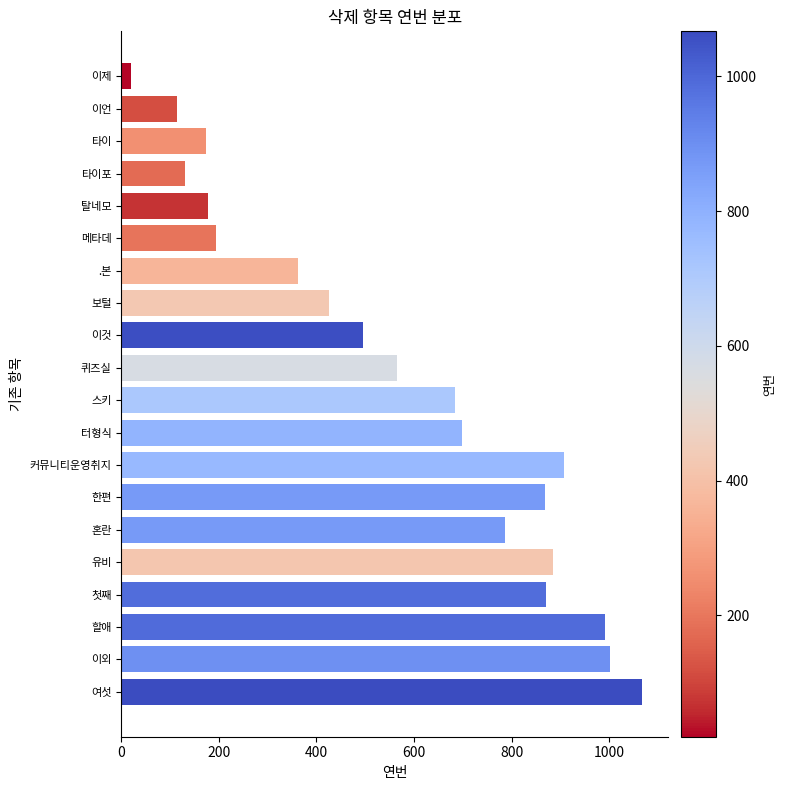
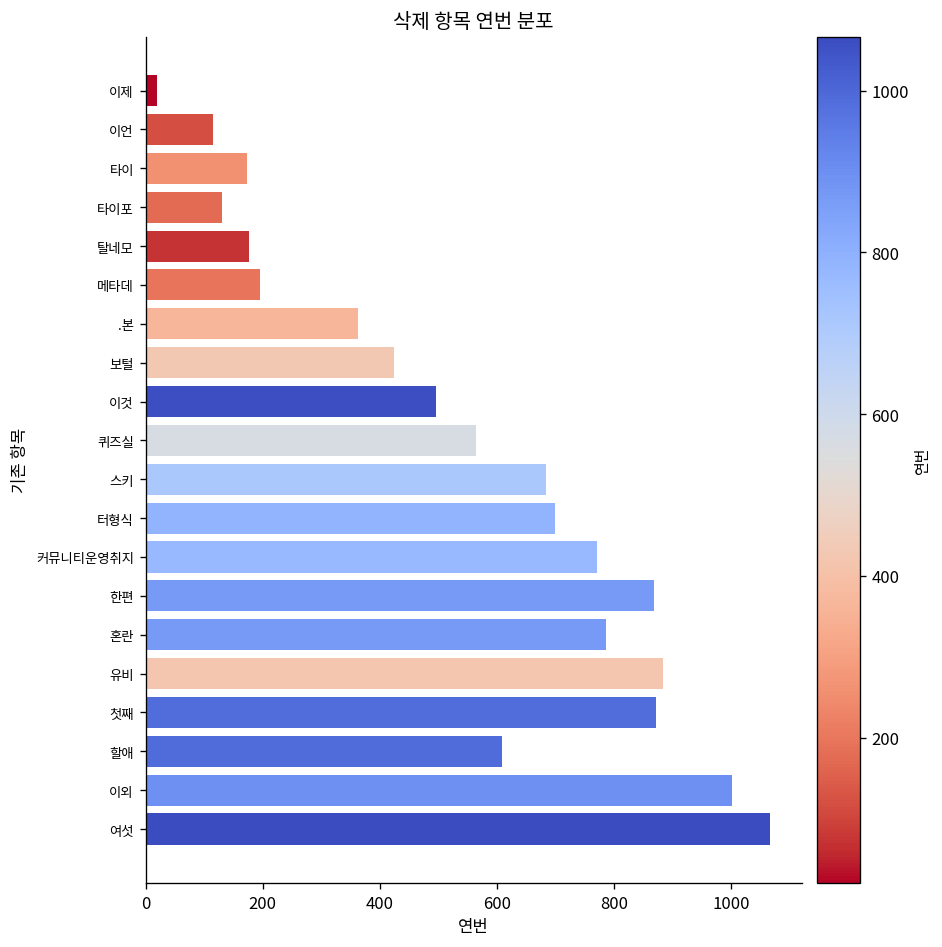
커뮤니티운영취지: 910 -> 770
할애: 990 -> 610
